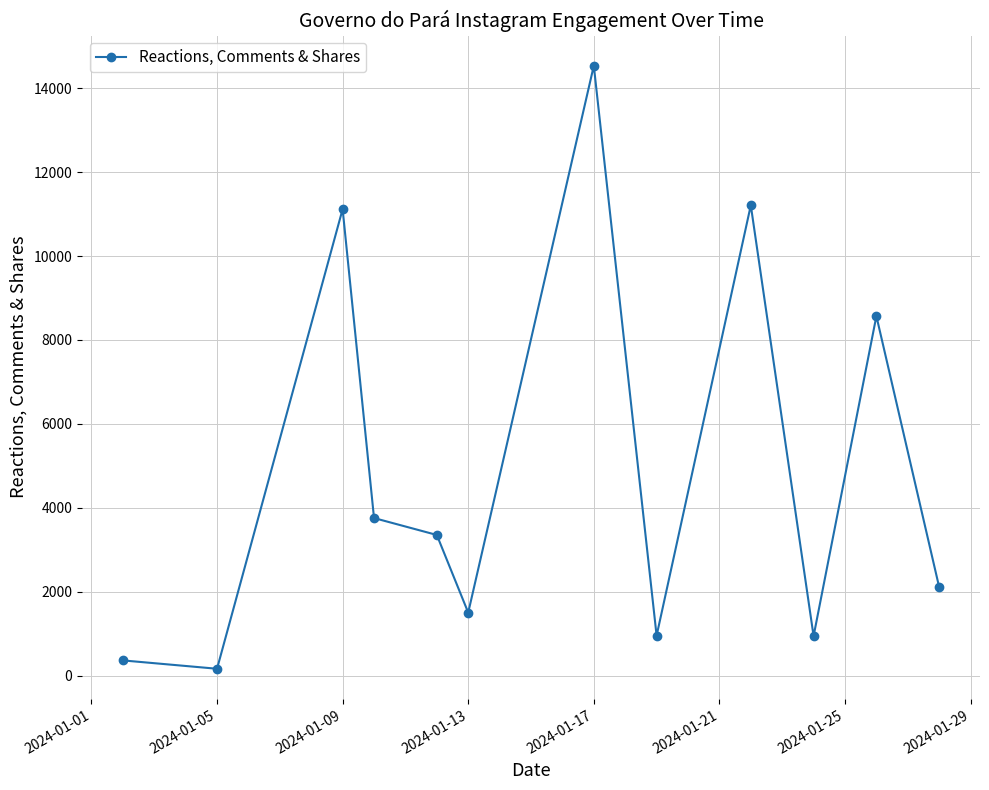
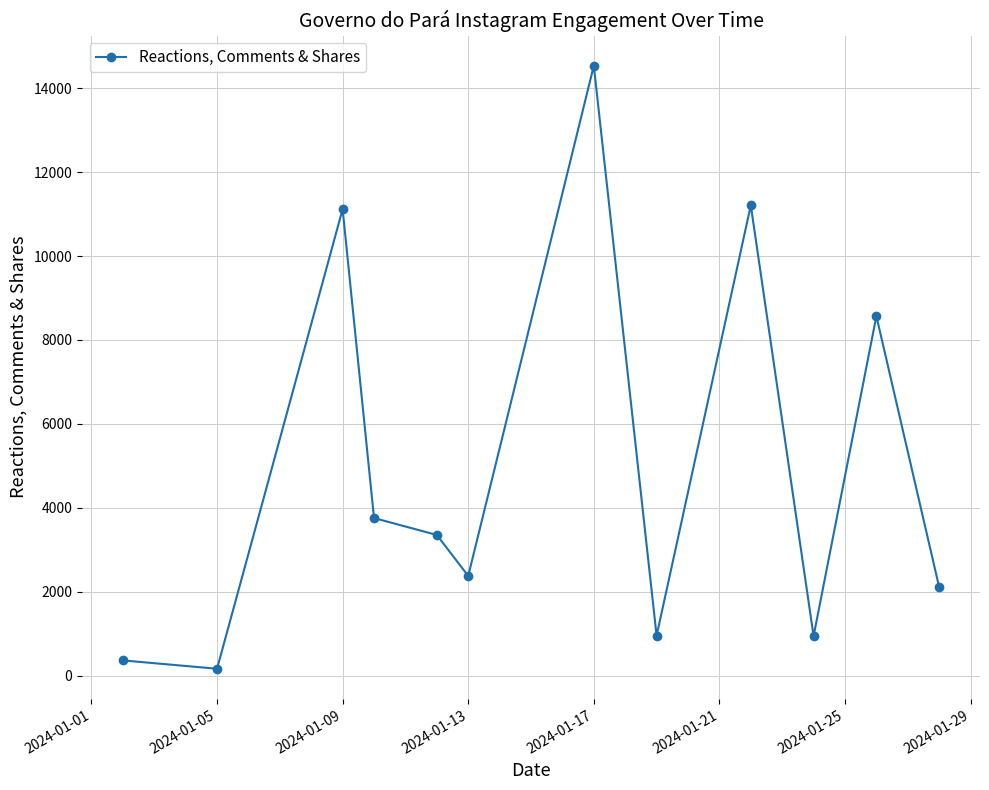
2024-01-13: 1500 -> 2400
